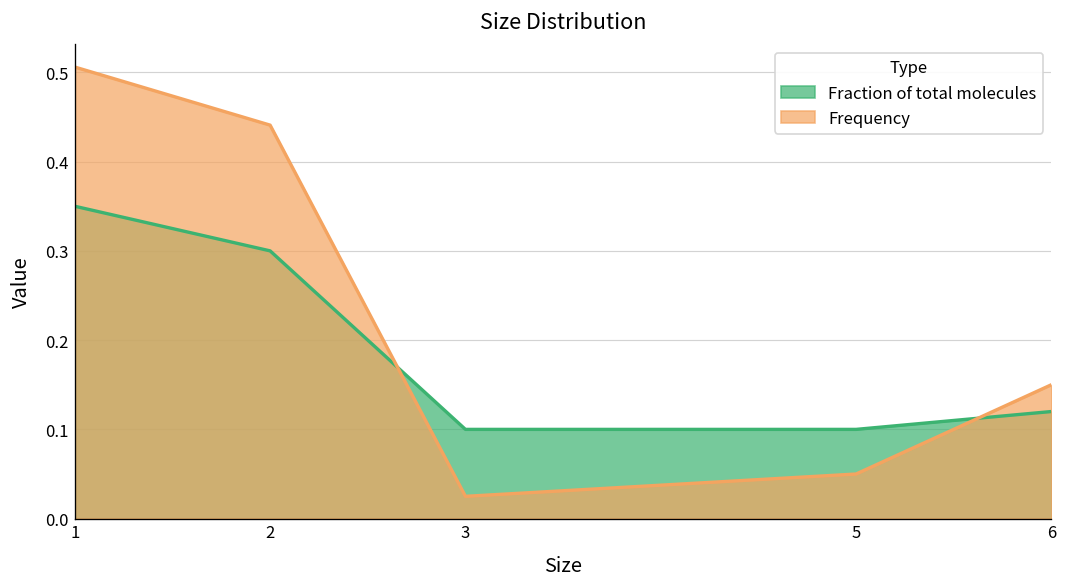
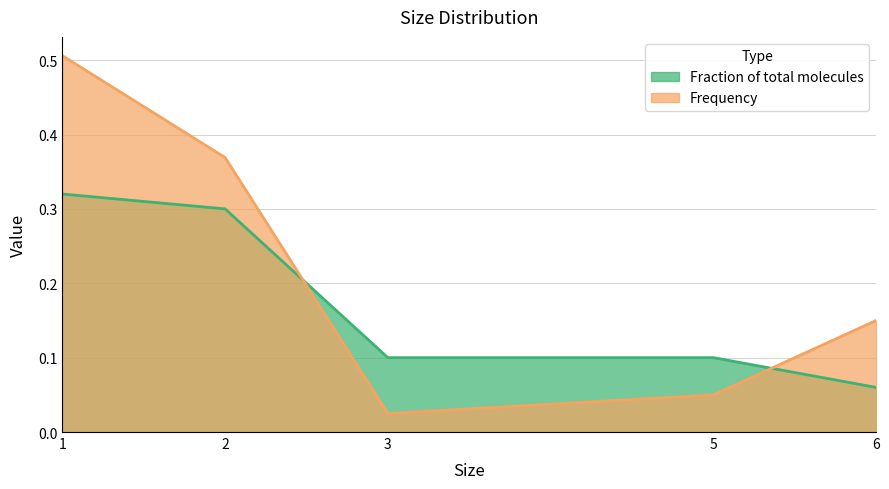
Fraction of total molecules, 1: 0.35 -> 0.32
Frequency, 2: 0.44 -> 0.37
Fraction of total molecules, 6: 0.12 -> 0.06
